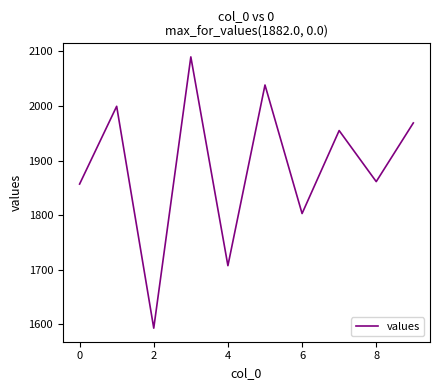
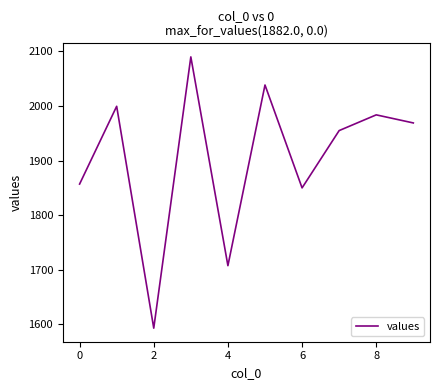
6: 1800 -> 1850
8: 1860 -> 1980
